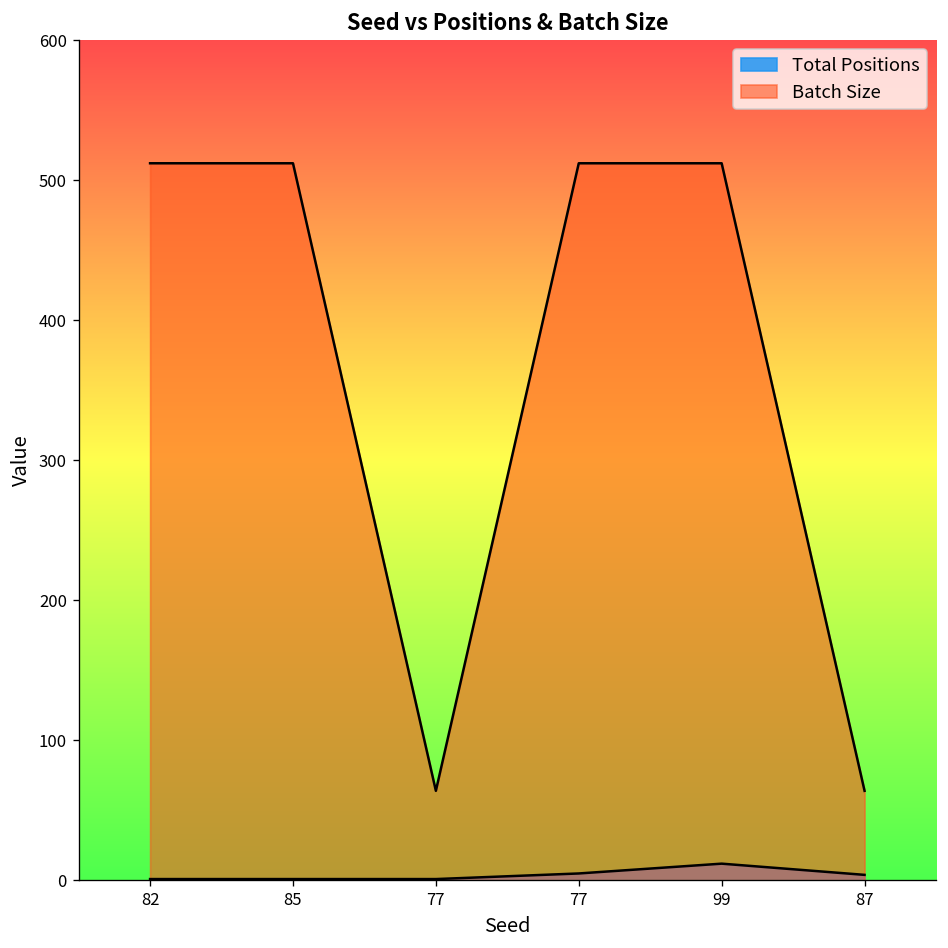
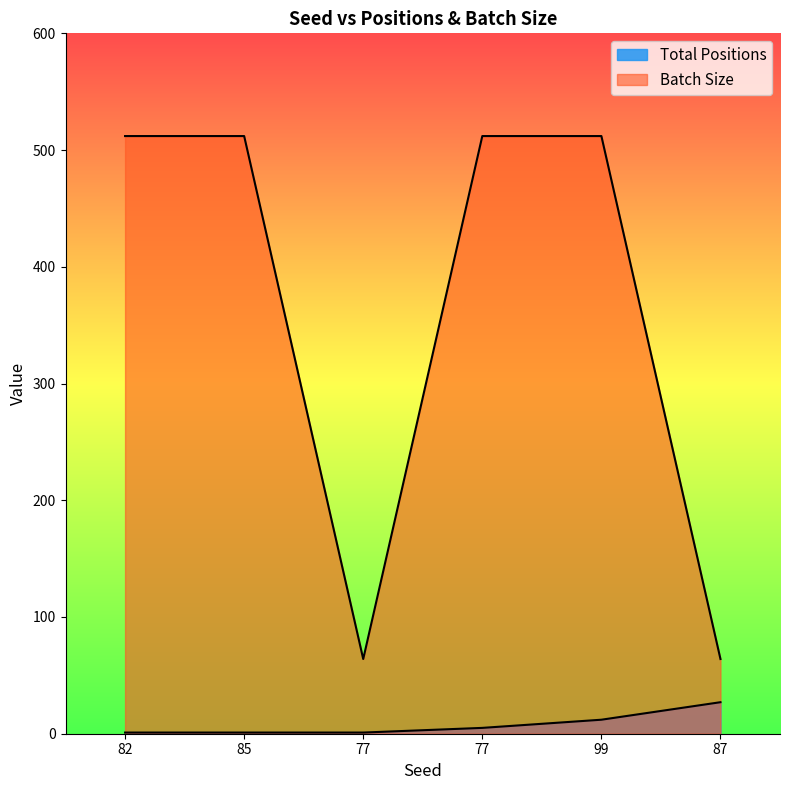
Total Positions, 87: 4 -> 27
